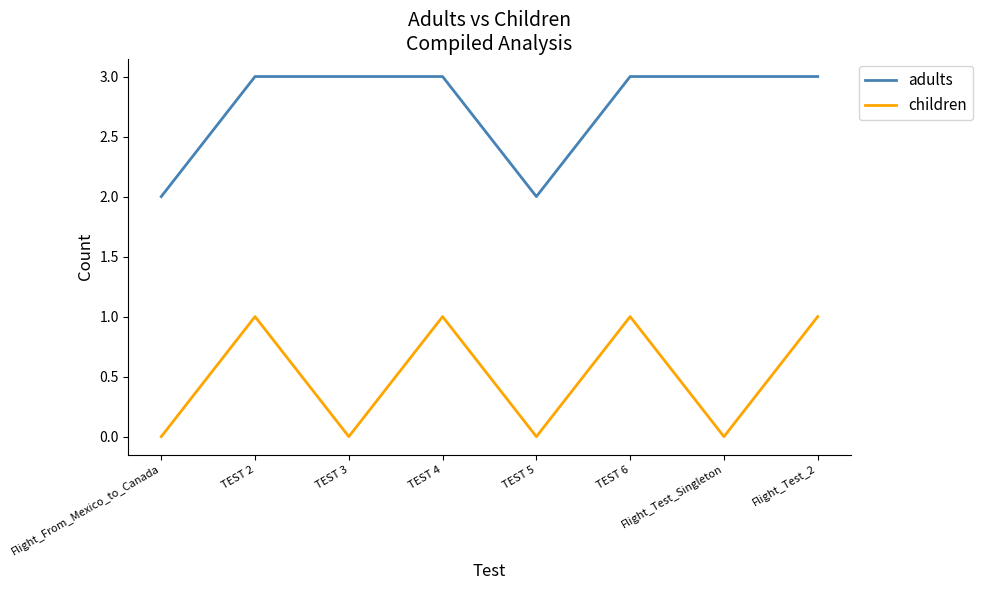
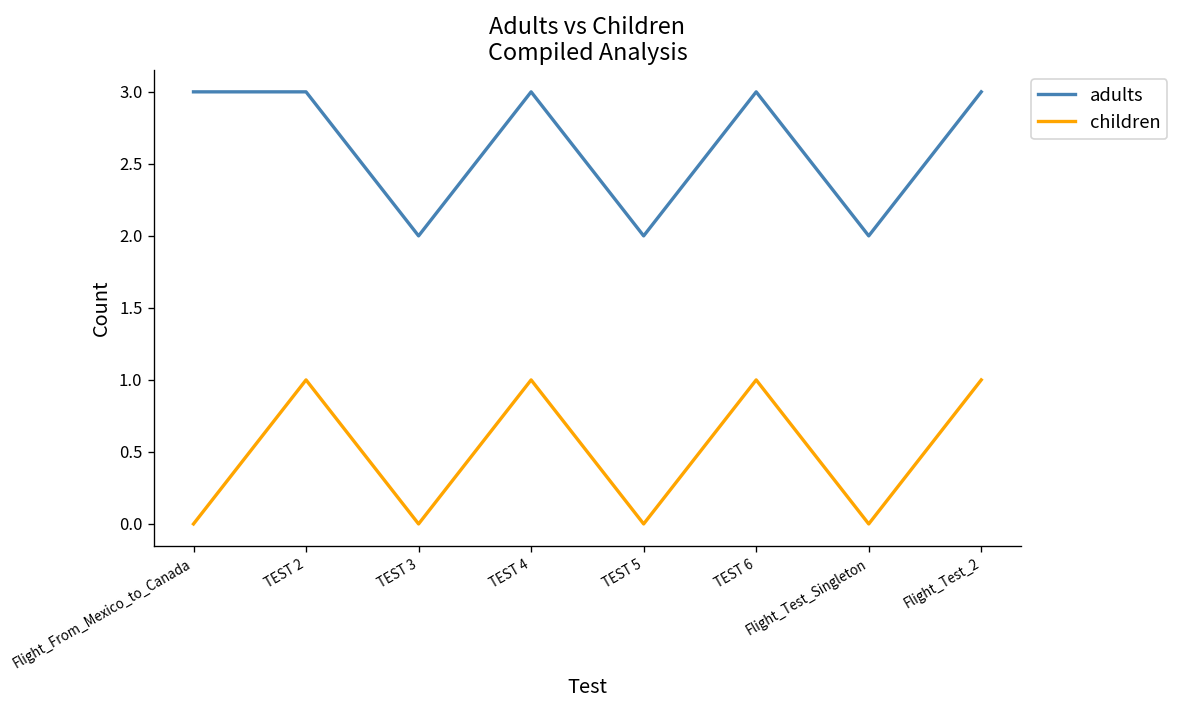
adults, Flight_From_Mexico_to_Canada: 2 -> 3
adults, TEST 3: 3 -> 2
adults, Flight_Test_Singleton: 3 -> 2
